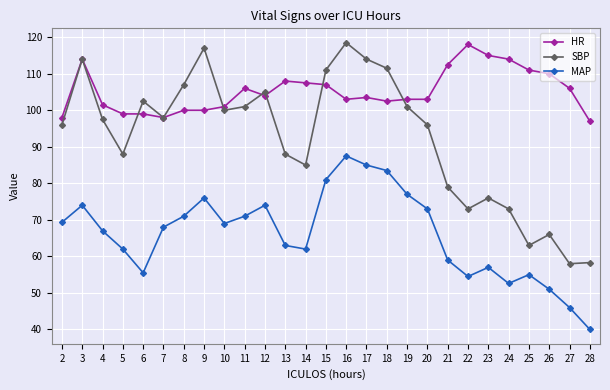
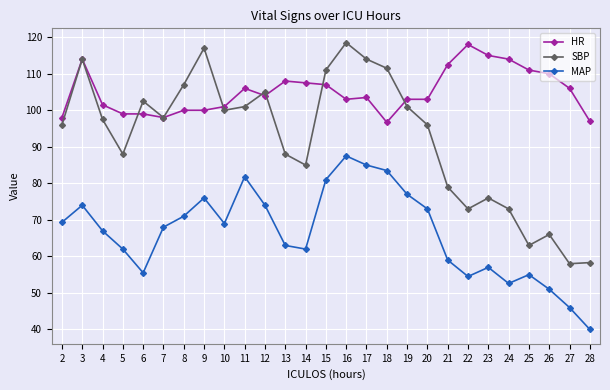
MAP, 11: 71 -> 82
HR, 18: 103 -> 97
